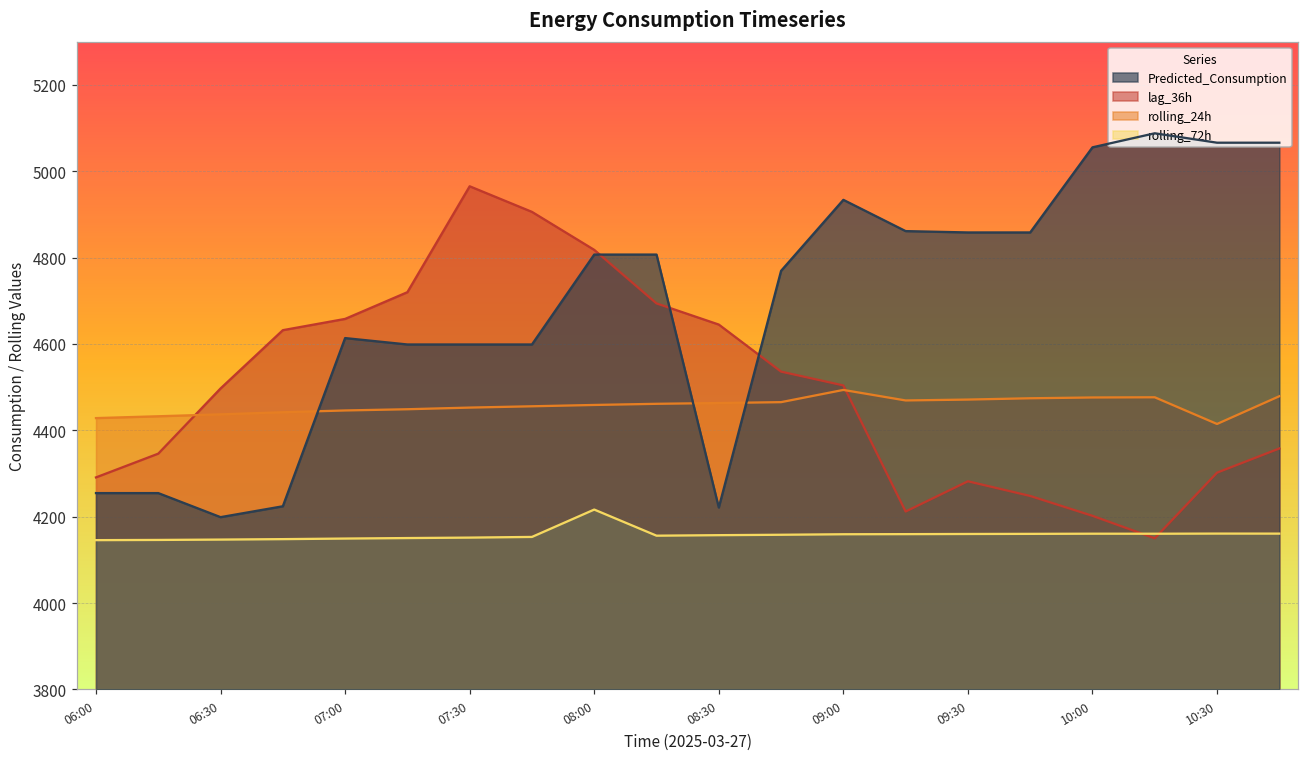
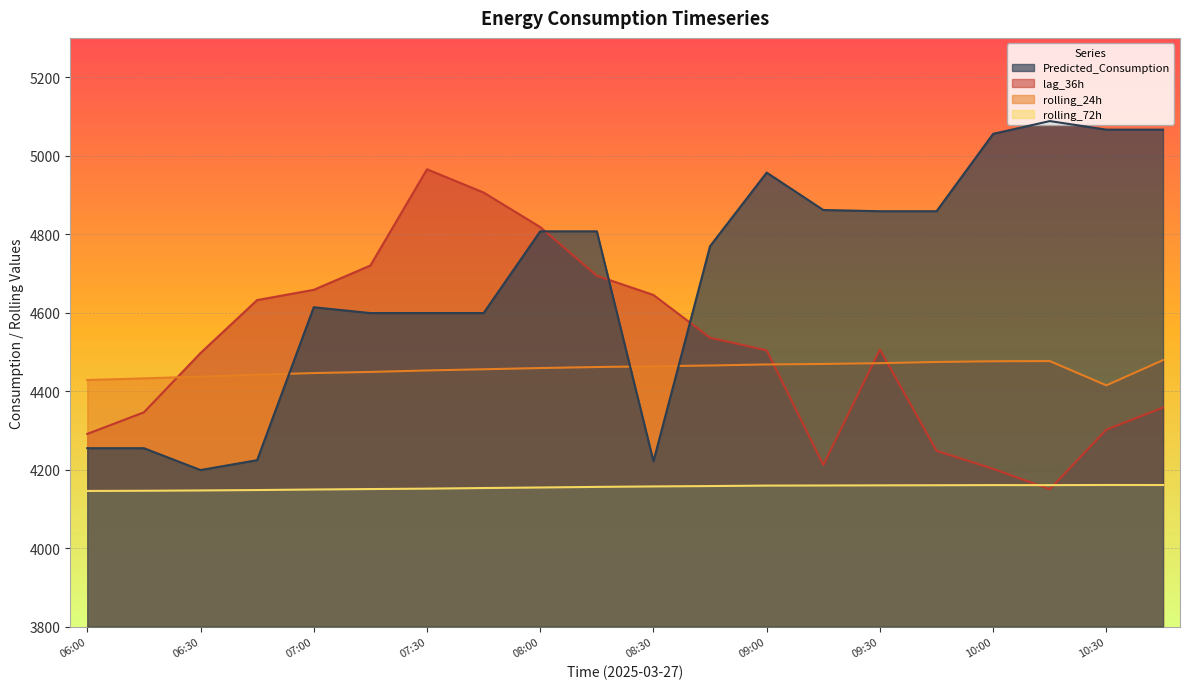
rolling_72h, 08:00: 4220 -> 4150
Predicted_Consumption, 09:00: 4930 -> 4960
rolling_24h, 09:00: 4490 -> 4470
lag_36h, 09:30: 4280 -> 4510
